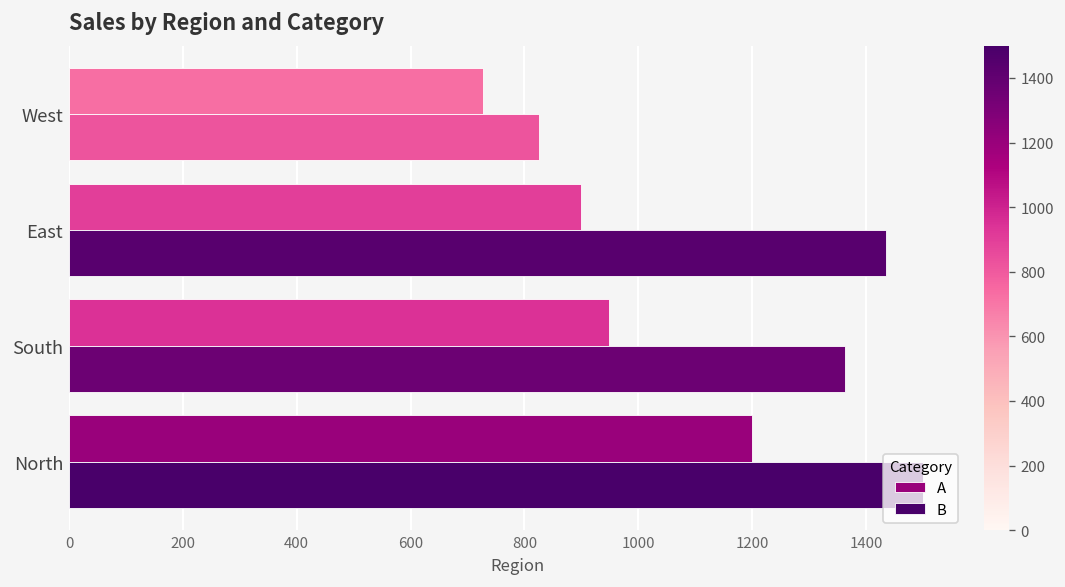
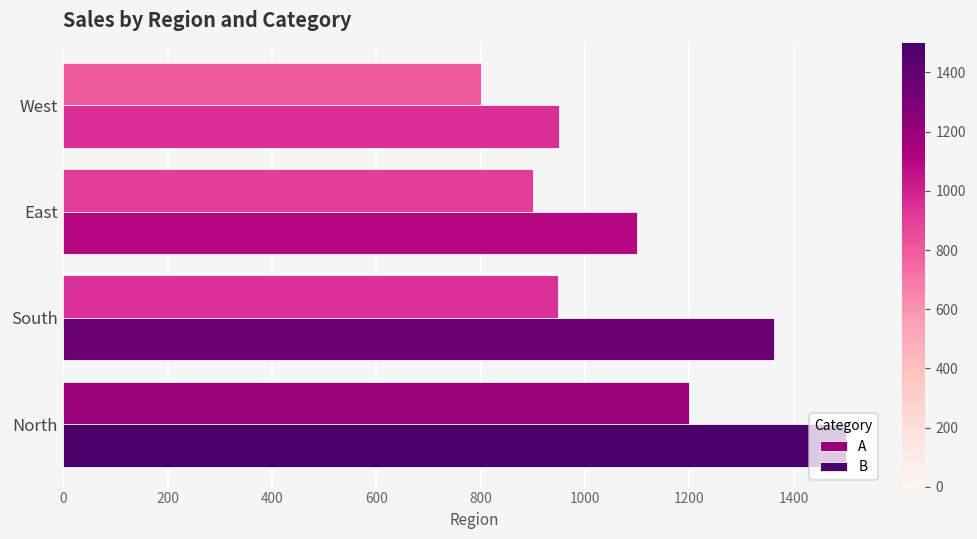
A, West: 730 -> 800
B, West: 830 -> 950
B, East: 1440 -> 1100
